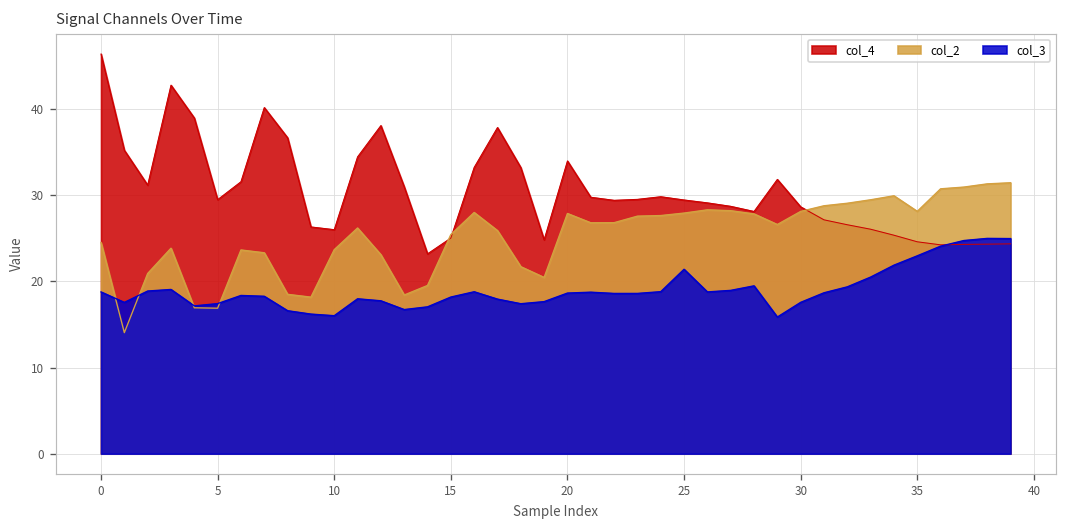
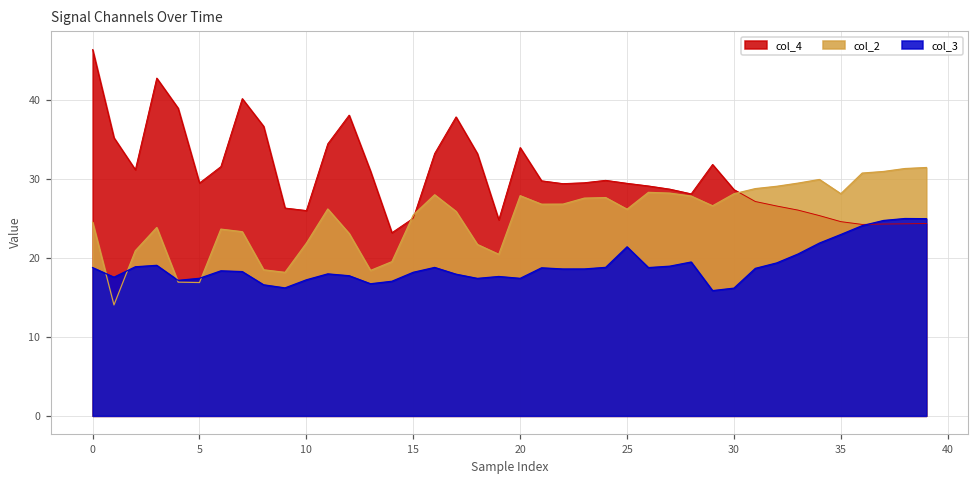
col_2, 10: 24 -> 22
col_3, 10: 16 -> 17
col_3, 20: 19 -> 17
col_2, 25: 28 -> 26
col_3, 30: 18 -> 16
